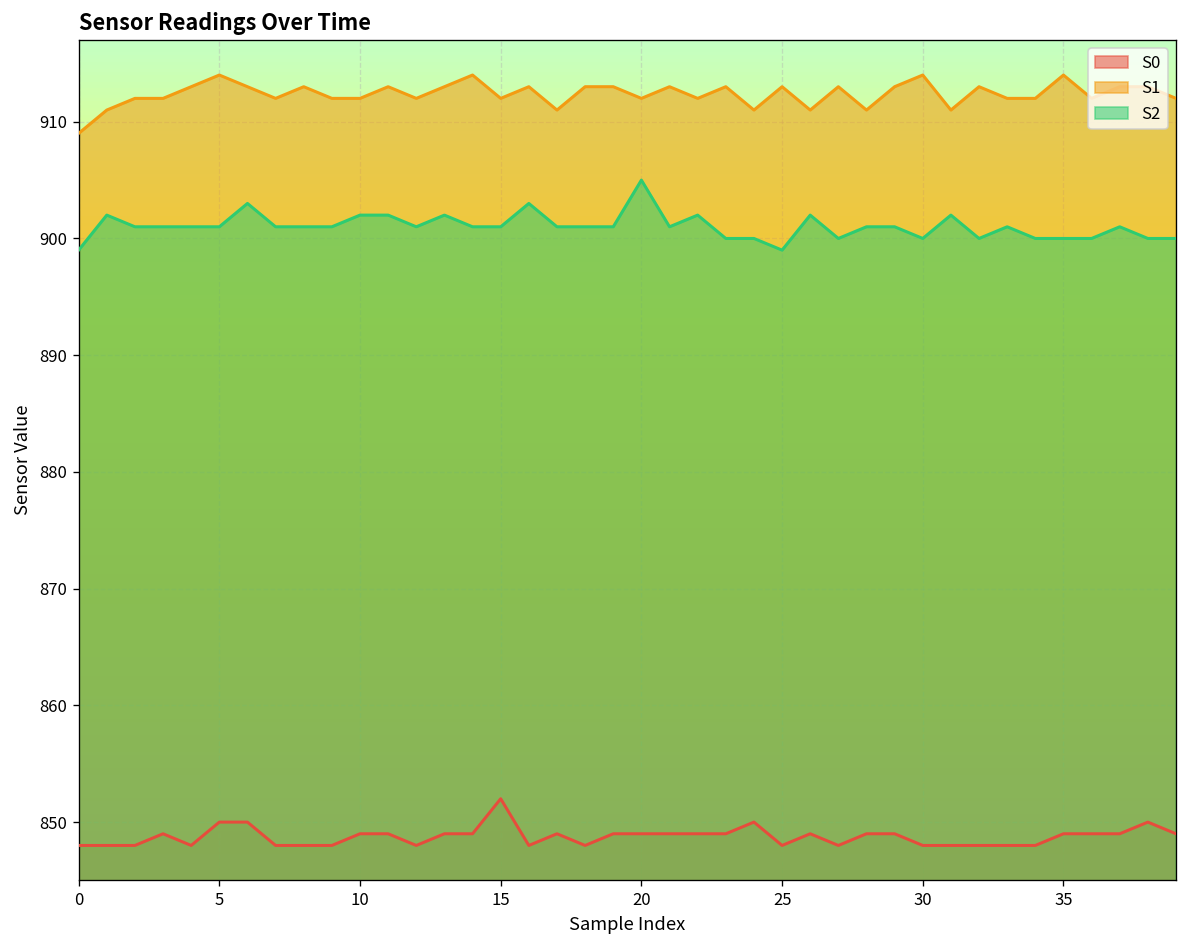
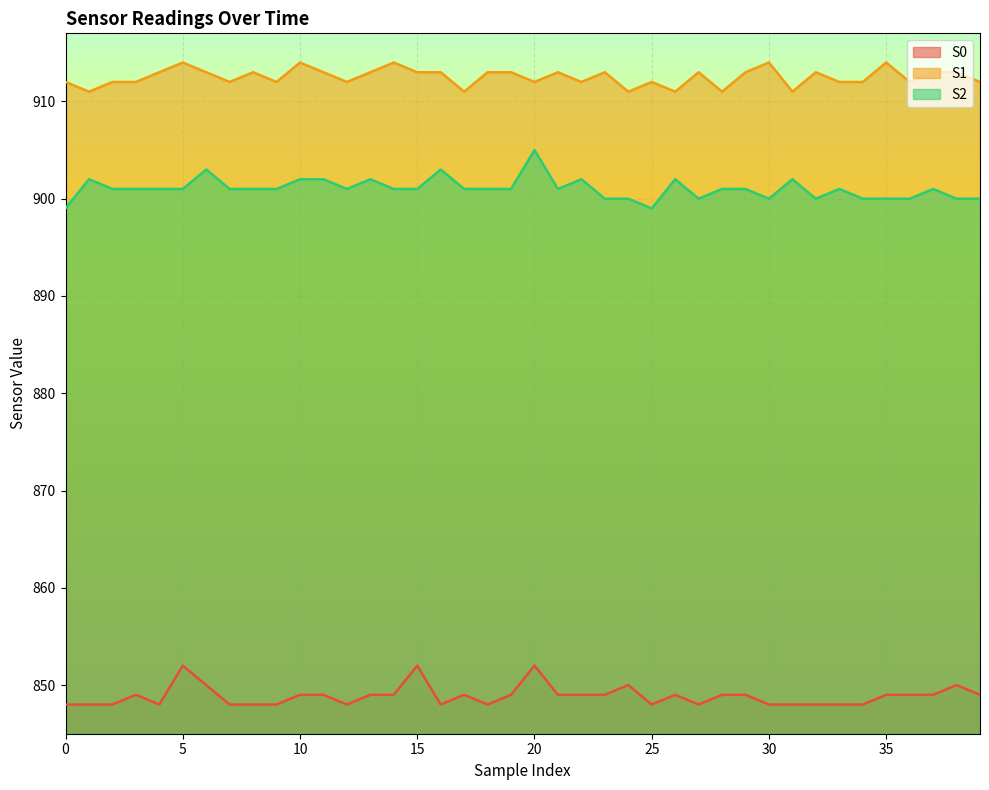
S1, 0: 909 -> 912
S0, 5: 850 -> 852
S1, 10: 912 -> 914
S1, 15: 912 -> 913
S0, 20: 849 -> 852
S1, 25: 913 -> 912
